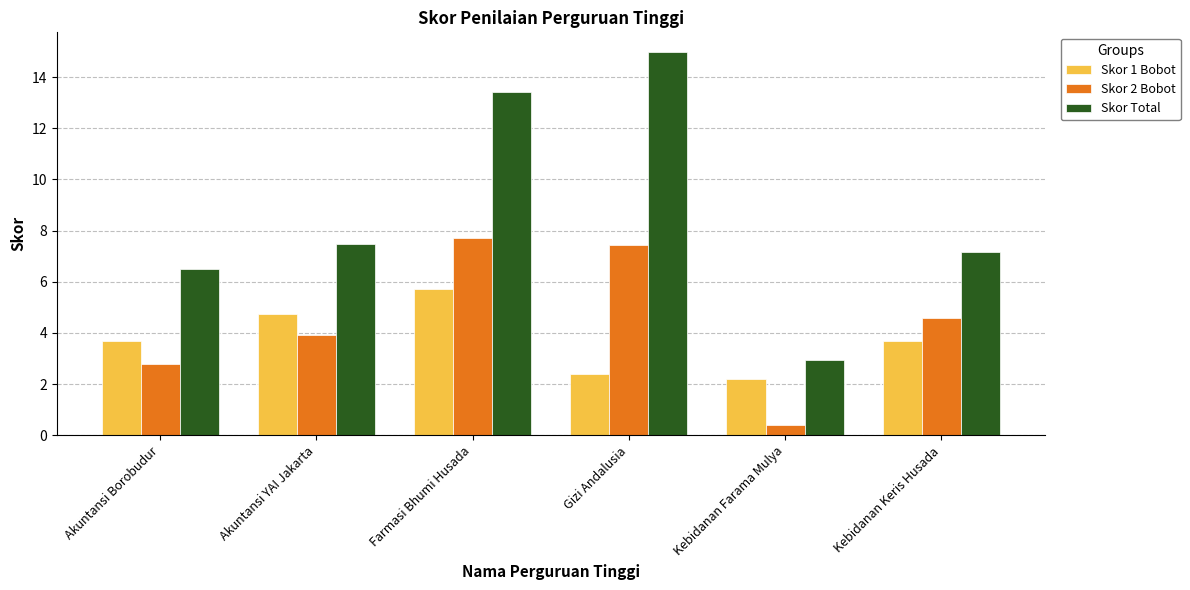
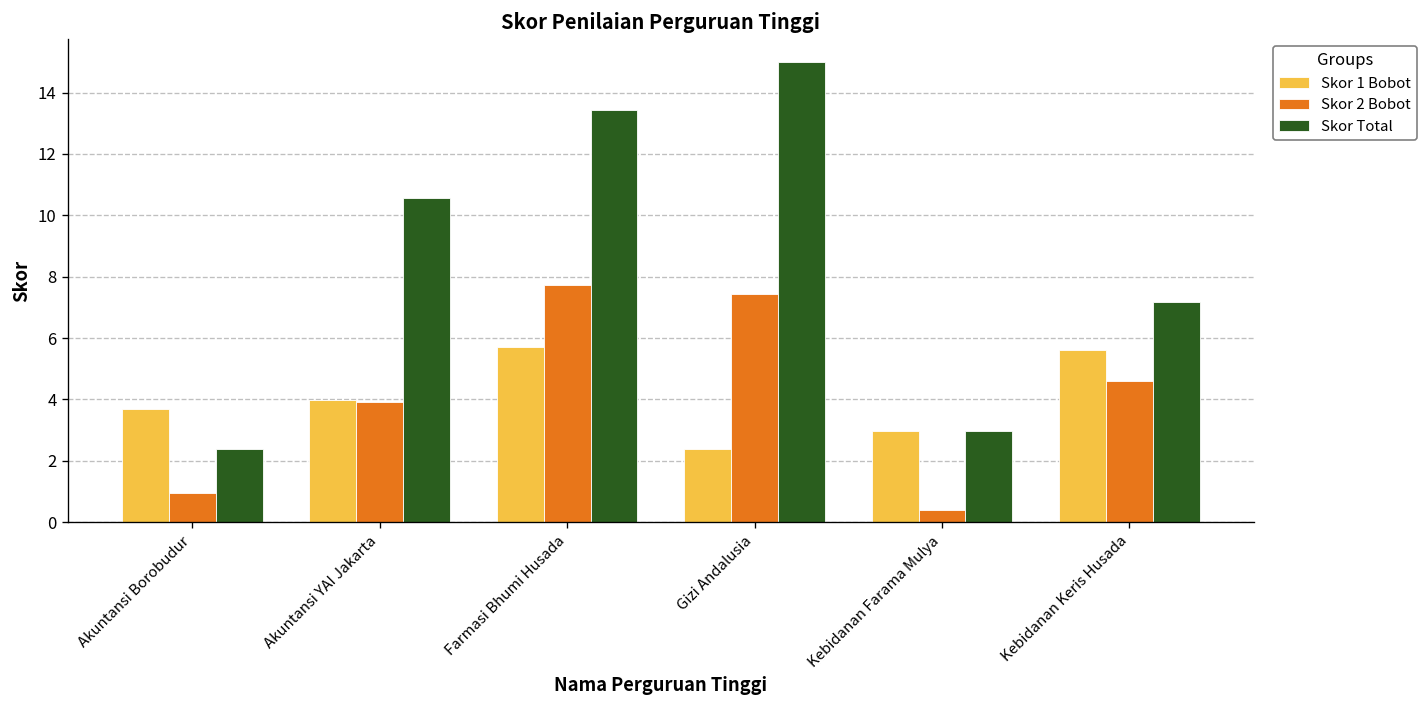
Skor 2 Bobot, Akuntansi Borobudur: 2.8 -> 0.9
Skor Total, Akuntansi Borobudur: 6.5 -> 2.4
Skor 1 Bobot, Akuntansi YAI Jakarta: 4.7 -> 4.0
Skor Total, Akuntansi YAI Jakarta: 7.5 -> 10.6
Skor 1 Bobot, Kebidanan Farama Mulya: 2.2 -> 3.0
Skor 1 Bobot, Kebidanan Keris Husada: 3.7 -> 5.6
